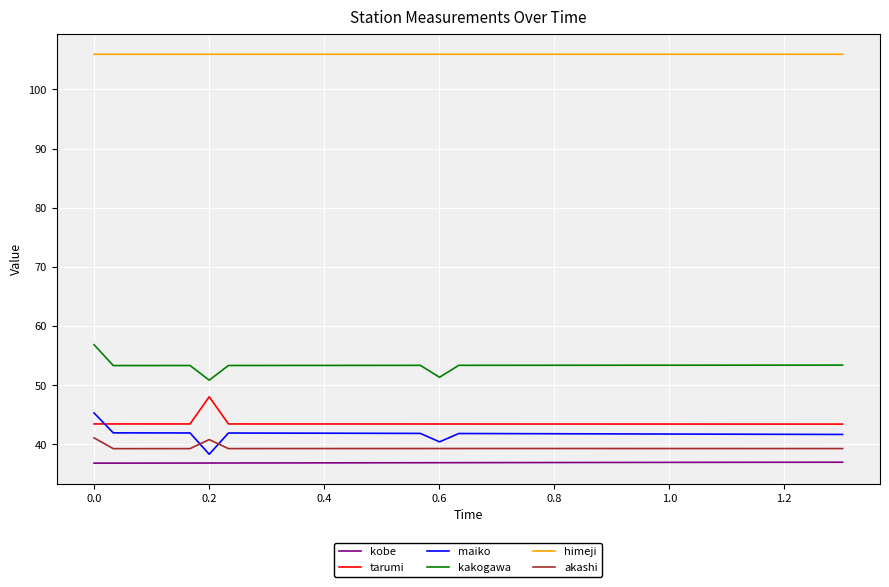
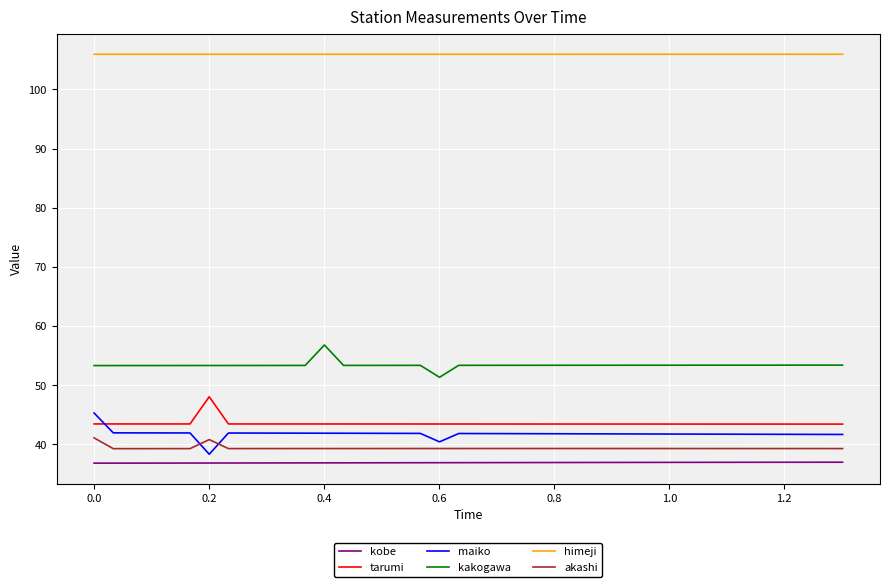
kakogawa, 0.0: 57 -> 53
kakogawa, 0.2: 51 -> 53
kakogawa, 0.4: 53 -> 57
